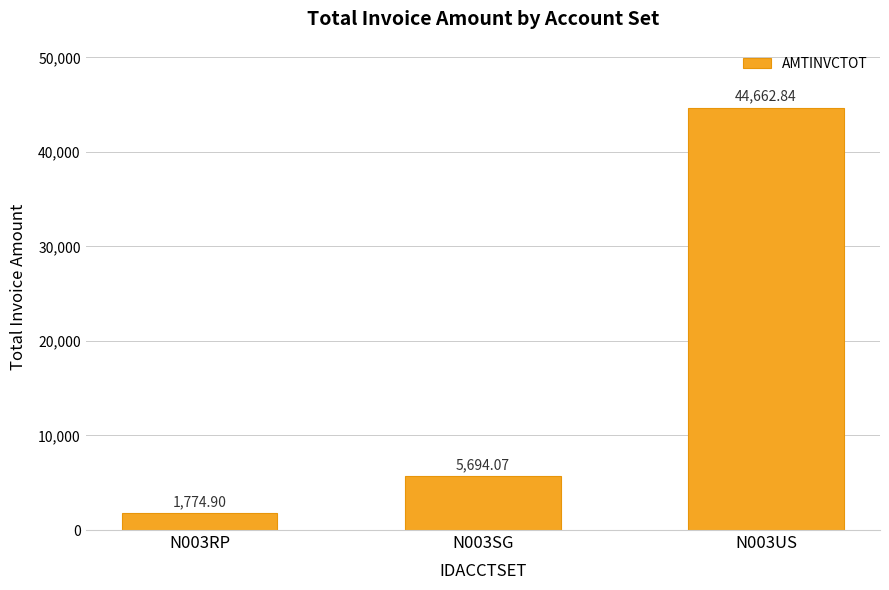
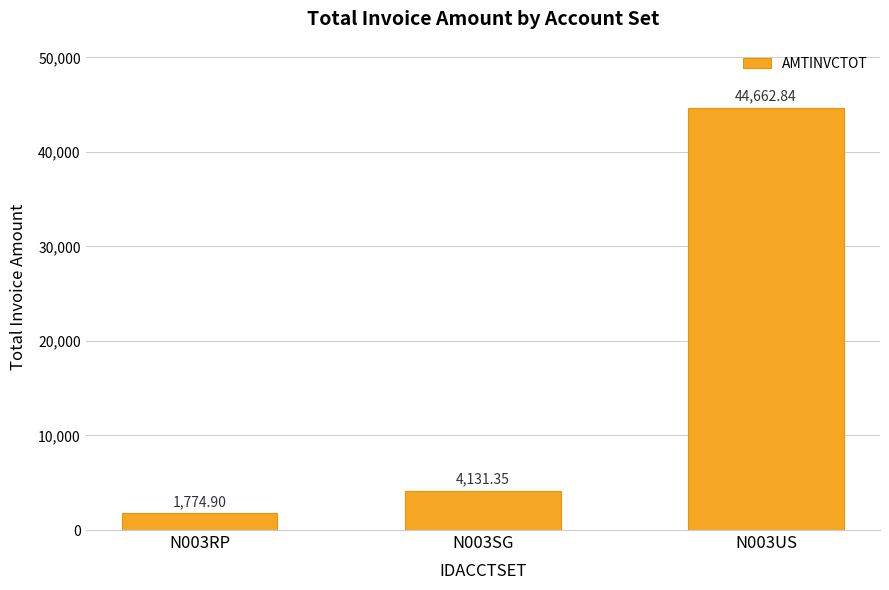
N003SG: 5,694.07 -> 4,131.35
